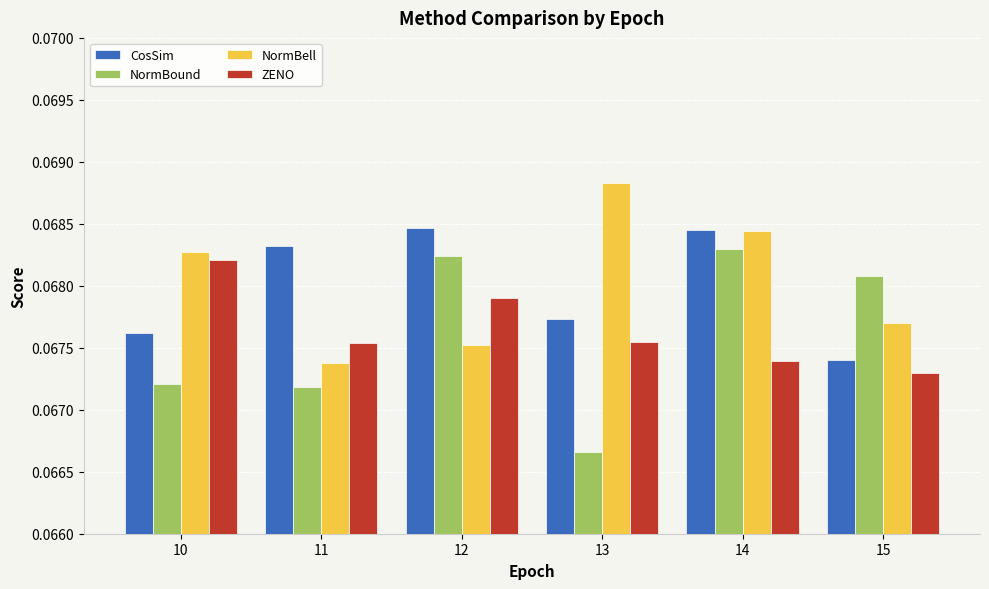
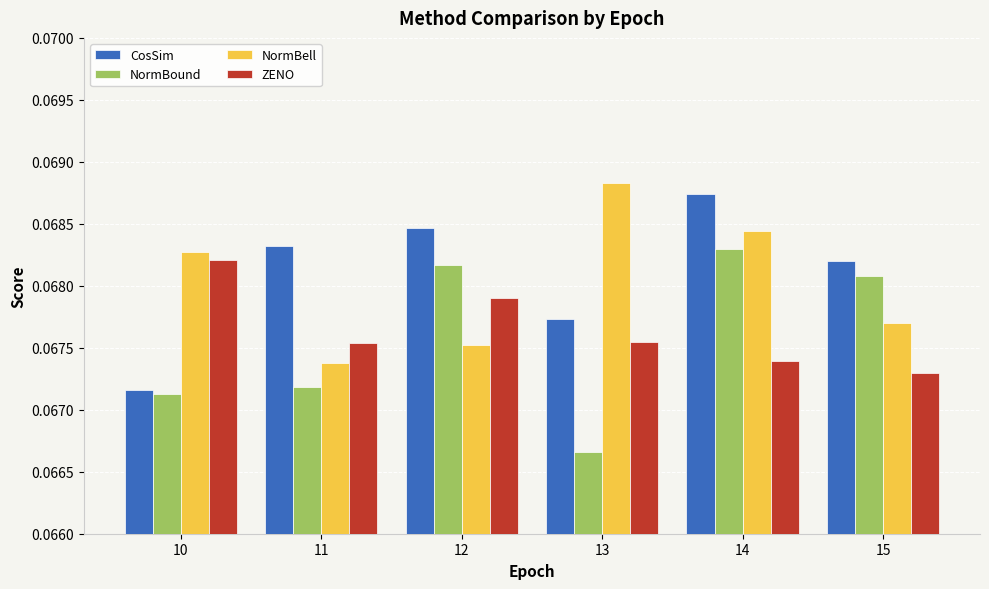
CosSim, 10: 0.06762 -> 0.06716
NormBound, 10: 0.06721 -> 0.06713
NormBound, 12: 0.06824 -> 0.06817
CosSim, 14: 0.06845 -> 0.06874
CosSim, 15: 0.0674 -> 0.0682
